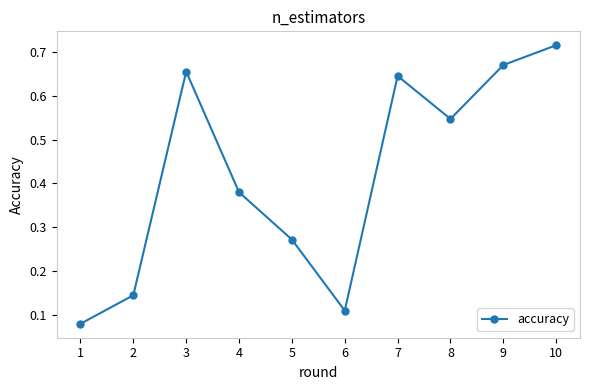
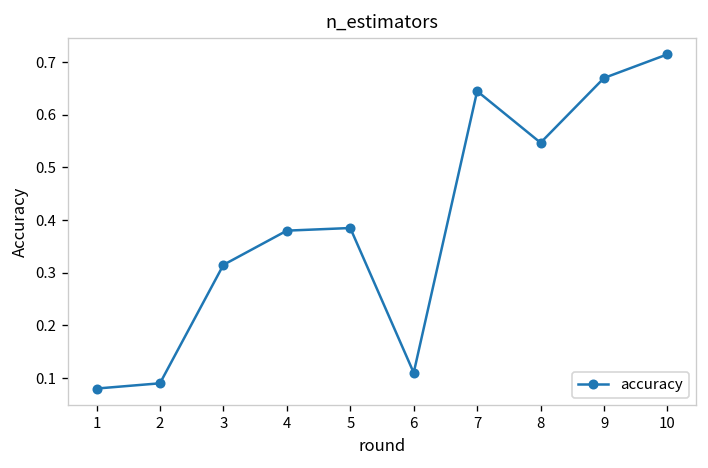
2: 0.15 -> 0.09
3: 0.66 -> 0.32
5: 0.27 -> 0.39
